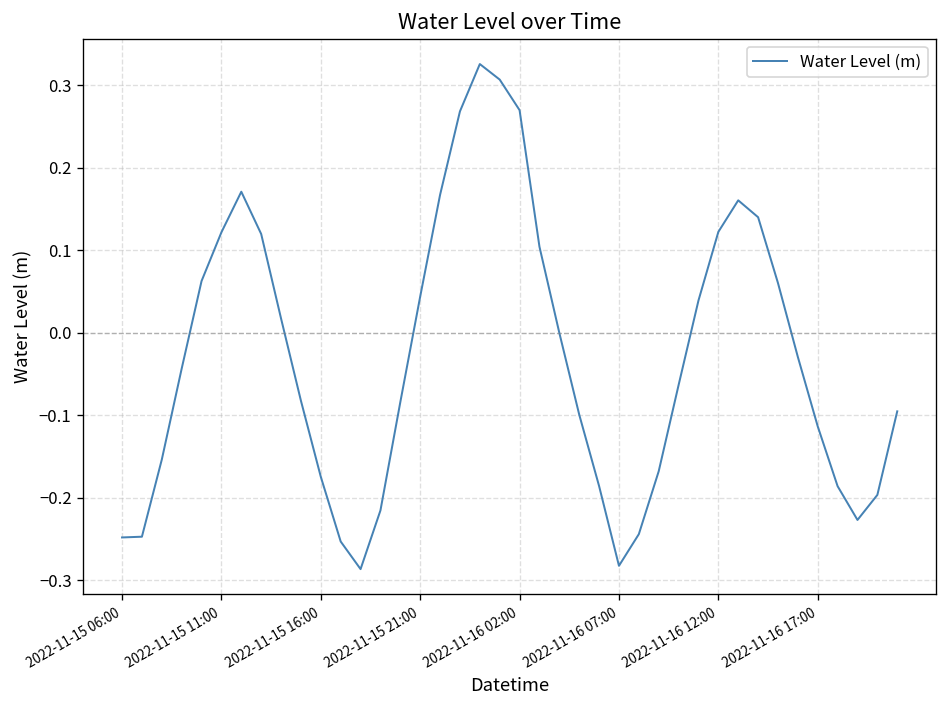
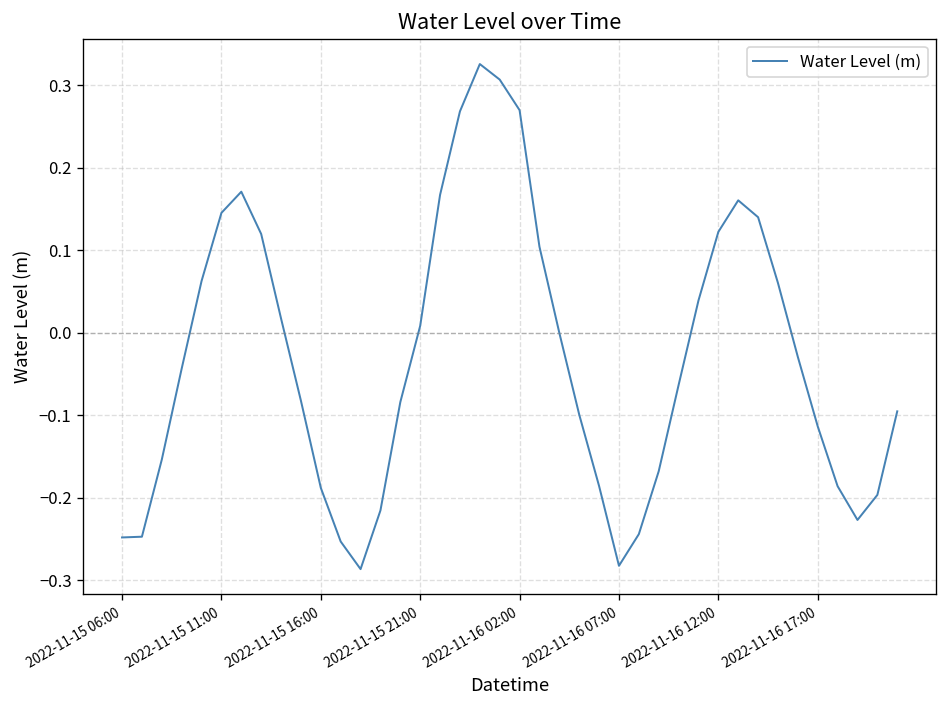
2022-11-15 11:00: 0.12 -> 0.15
2022-11-15 16:00: -0.17 -> -0.19
2022-11-15 21:00: 0.04 -> 0.01
